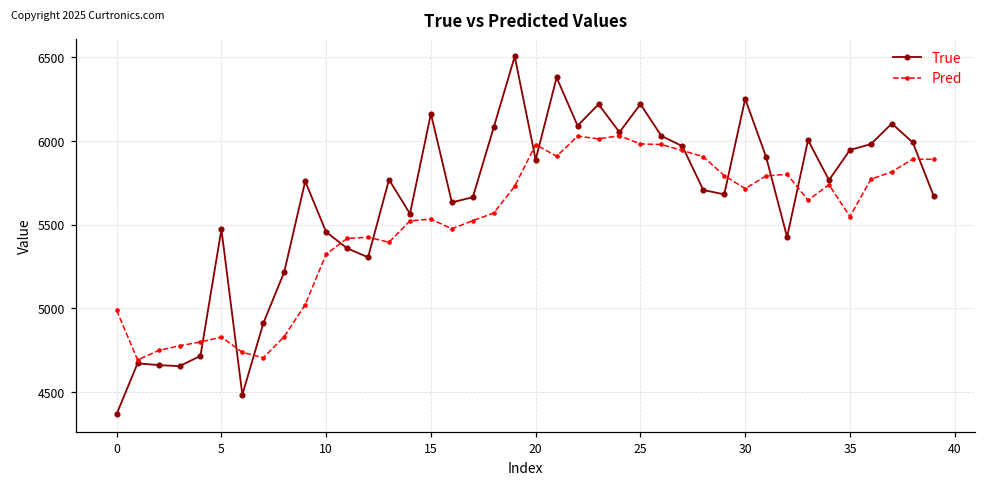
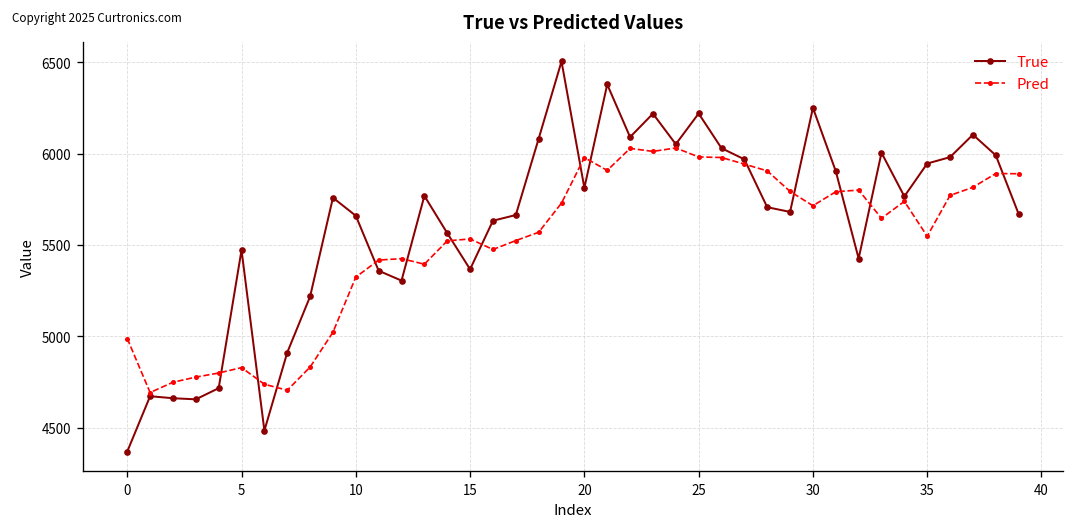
True, 10: 5460 -> 5660
True, 15: 6160 -> 5370
True, 20: 5890 -> 5810
